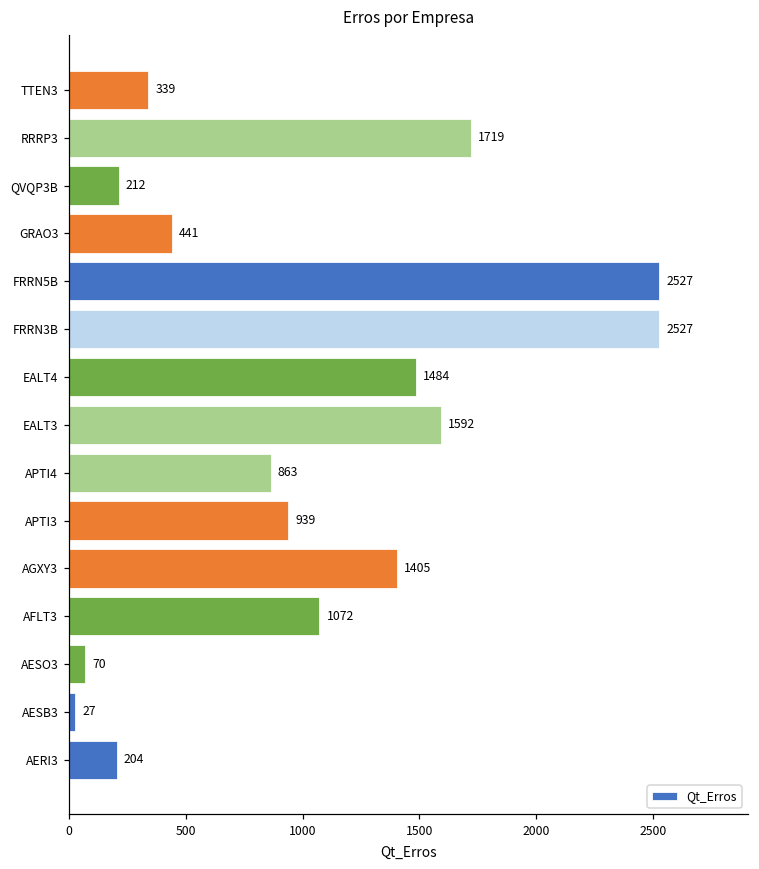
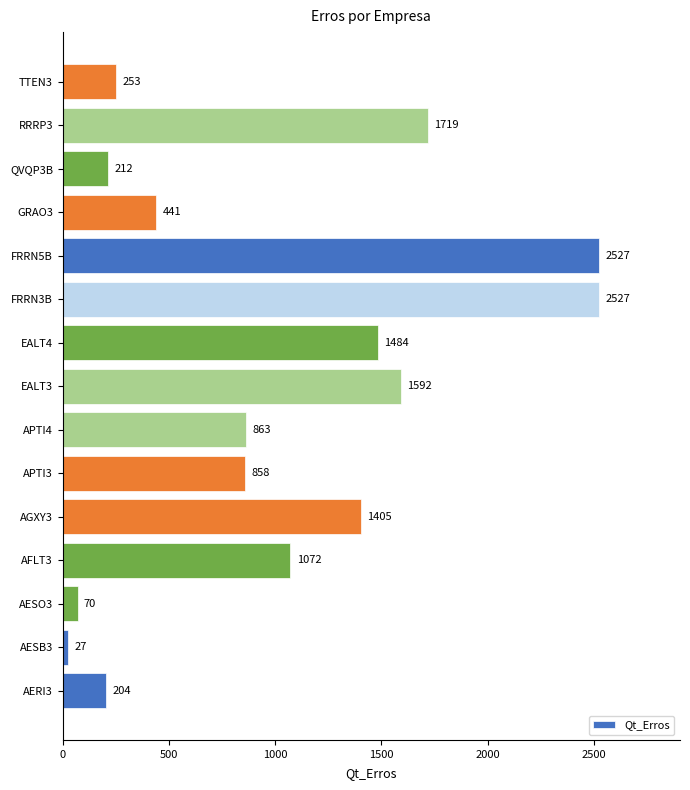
TTEN3: 339 -> 253
APTI3: 939 -> 858
